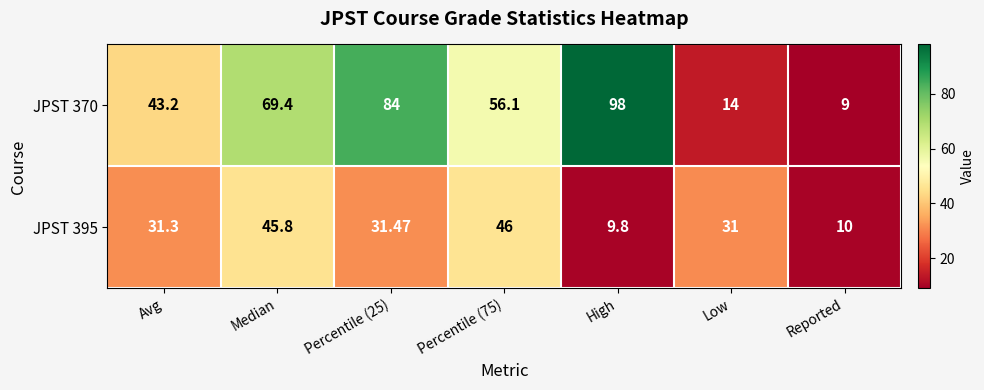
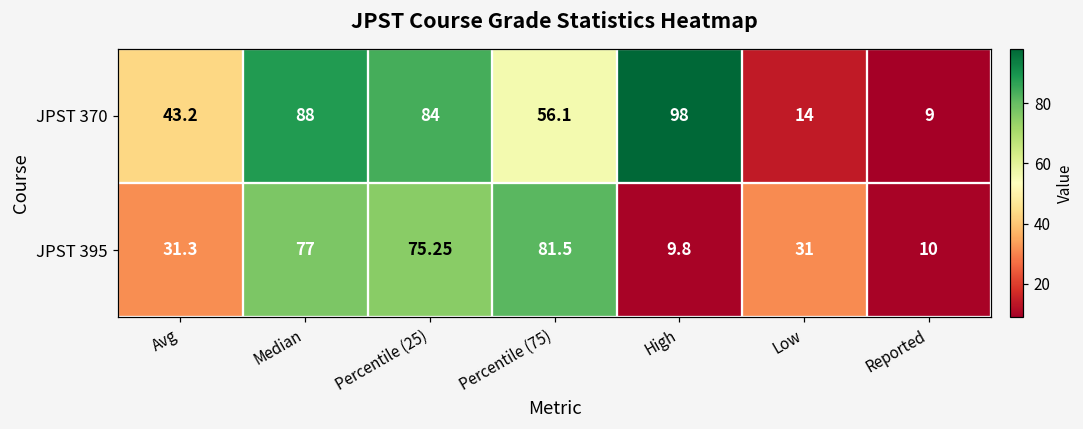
JPST 370, Median: 69.4 -> 88
JPST 395, Median: 45.8 -> 77
JPST 395, Percentile (25): 31.47 -> 75.25
JPST 395, Percentile (75): 46 -> 81.5
